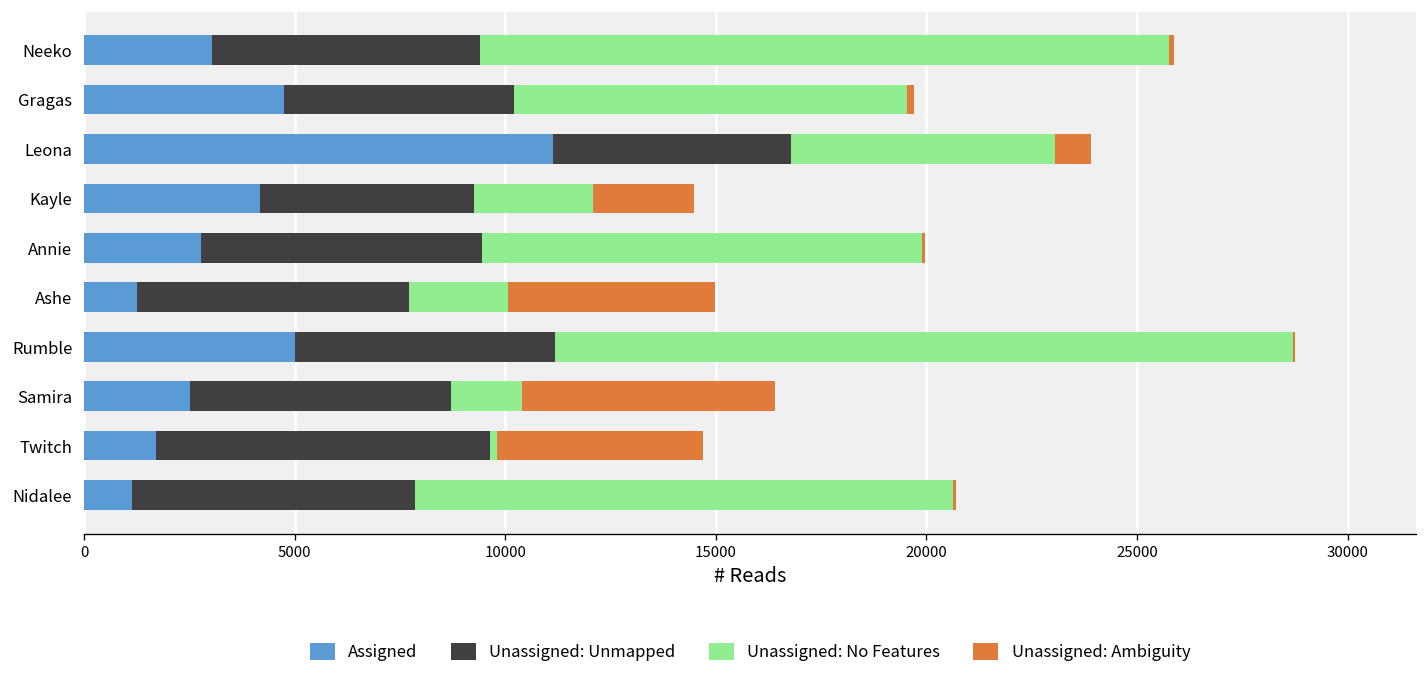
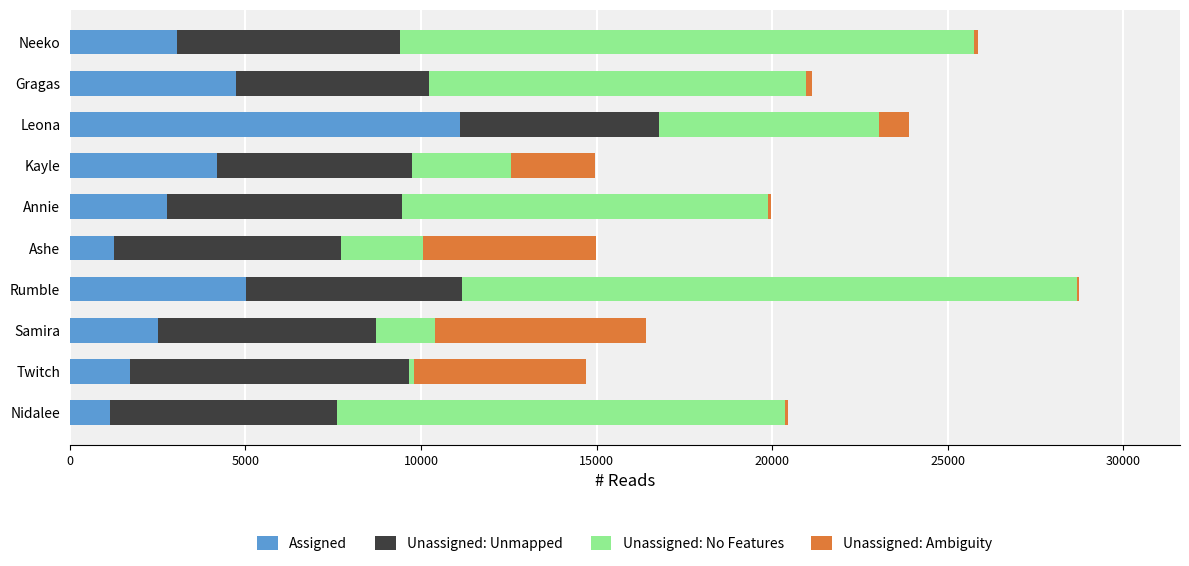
Unassigned: No Features, Gragas: 9300 -> 10700
Unassigned: Unmapped, Kayle: 5100 -> 5600
Unassigned: Unmapped, Nidalee: 6700 -> 6500
